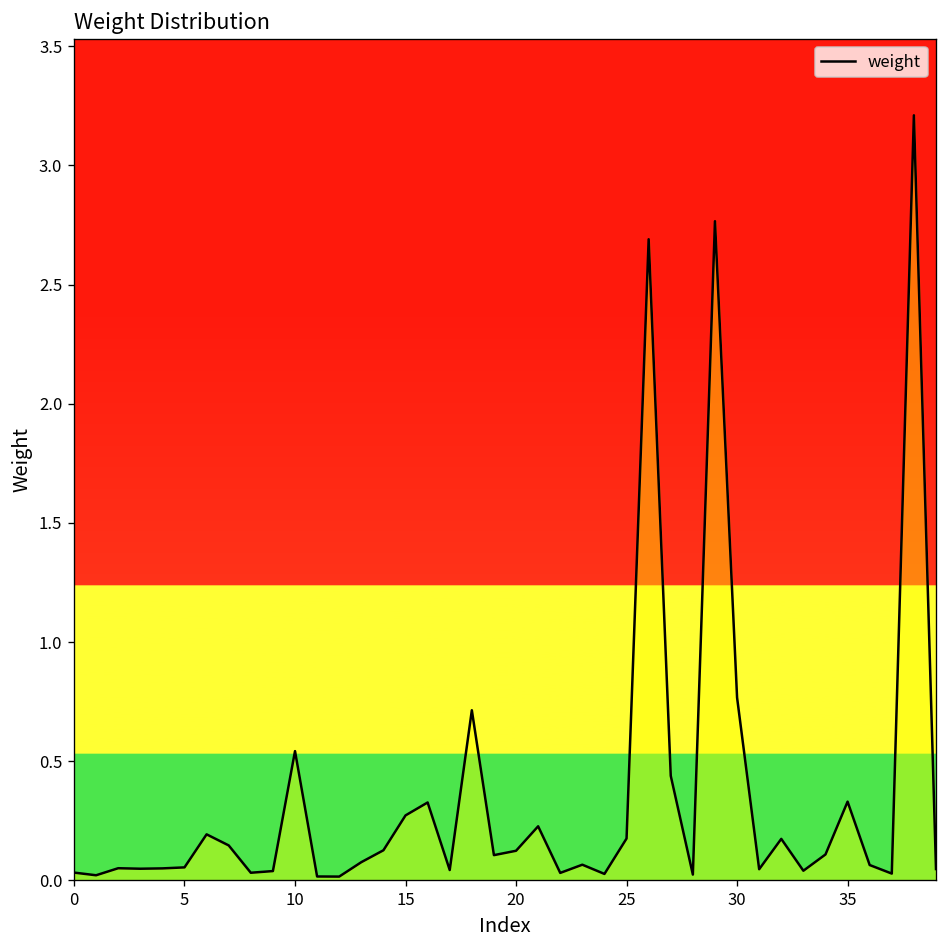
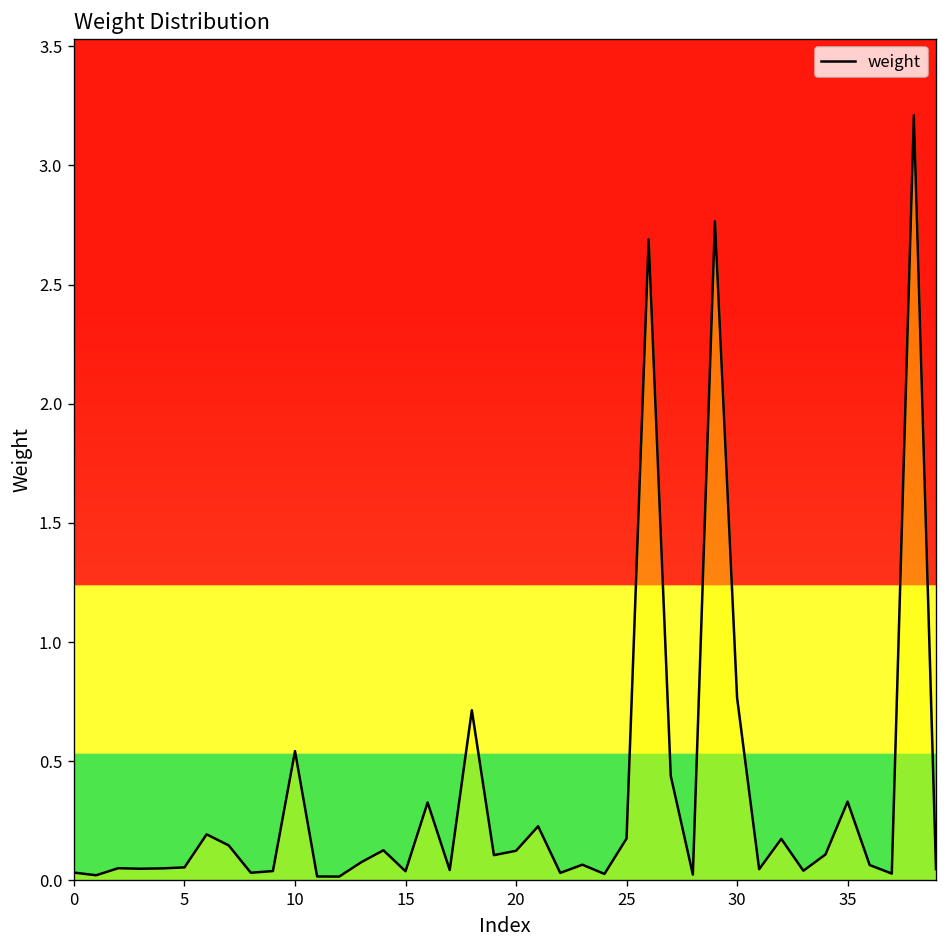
15: 0.27 -> 0.04
